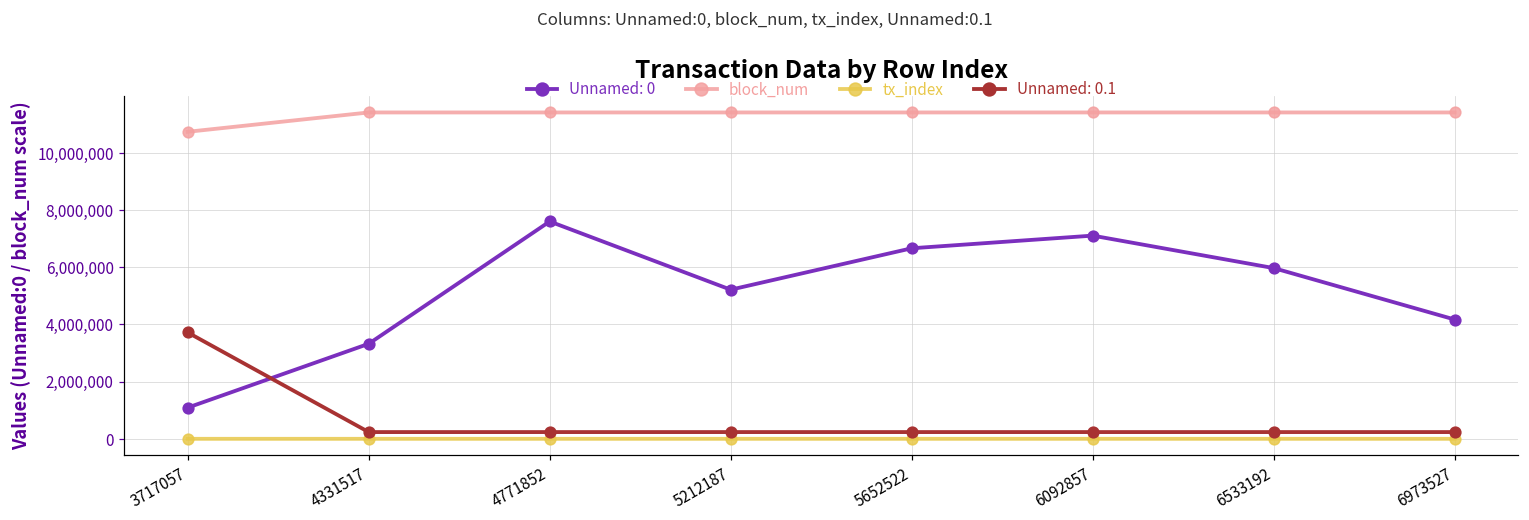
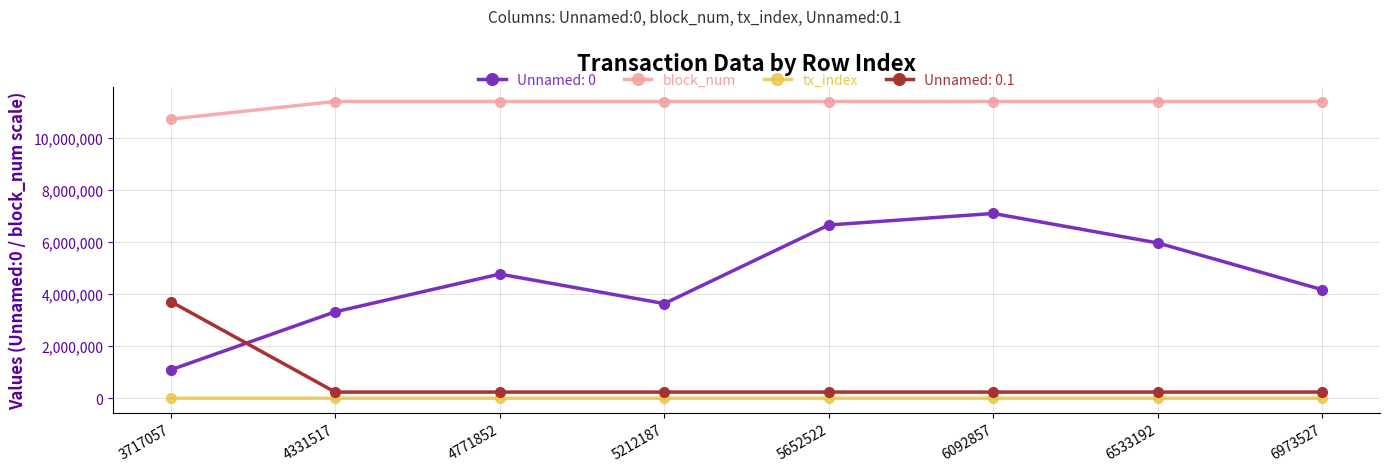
Unnamed: 0, 4771852: 7,600,000 -> 4,800,000
Unnamed: 0, 5212187: 5,200,000 -> 3,600,000
